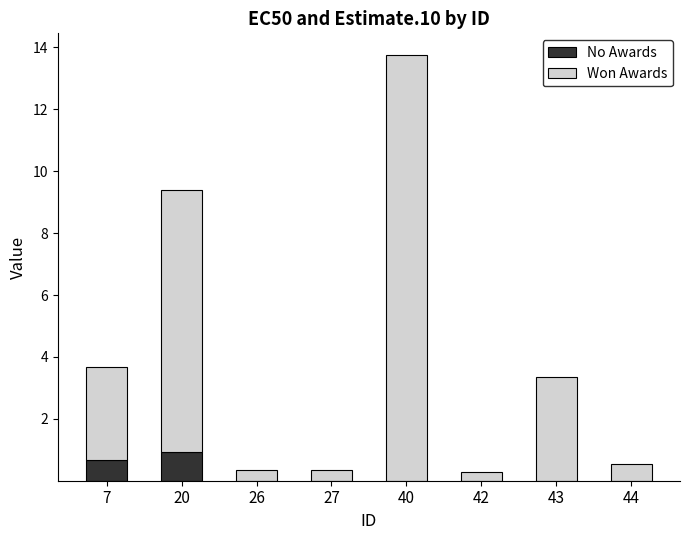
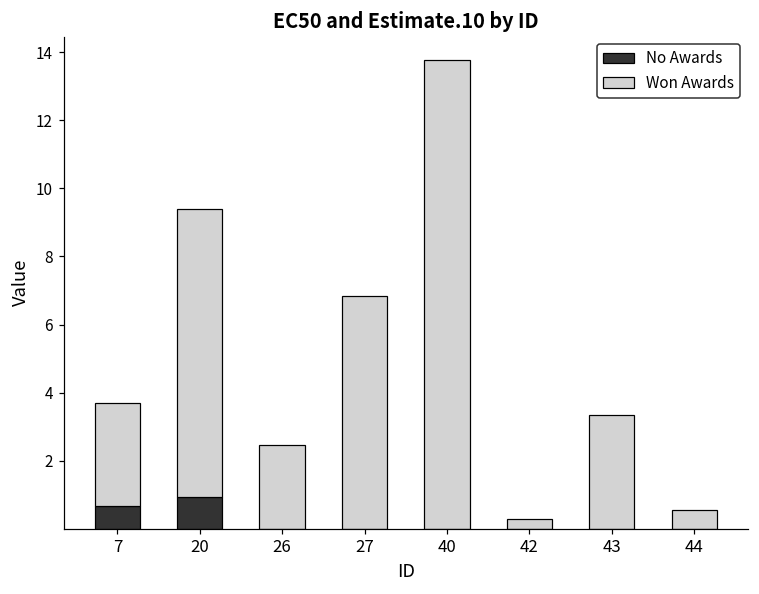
Won Awards, 26: 0.3 -> 2.5
Won Awards, 27: 0.3 -> 6.8
